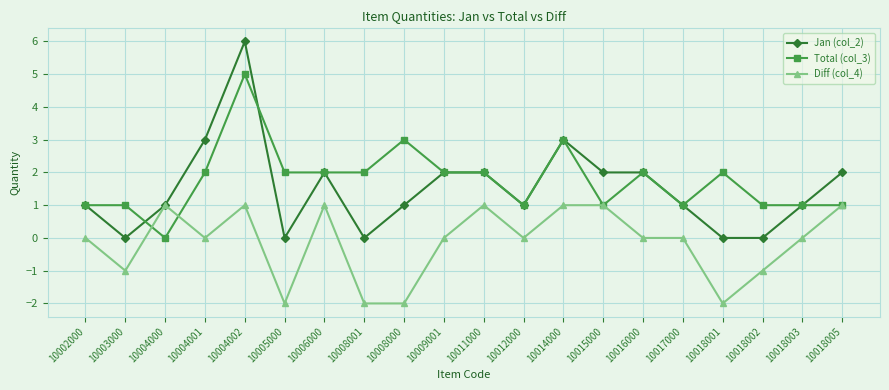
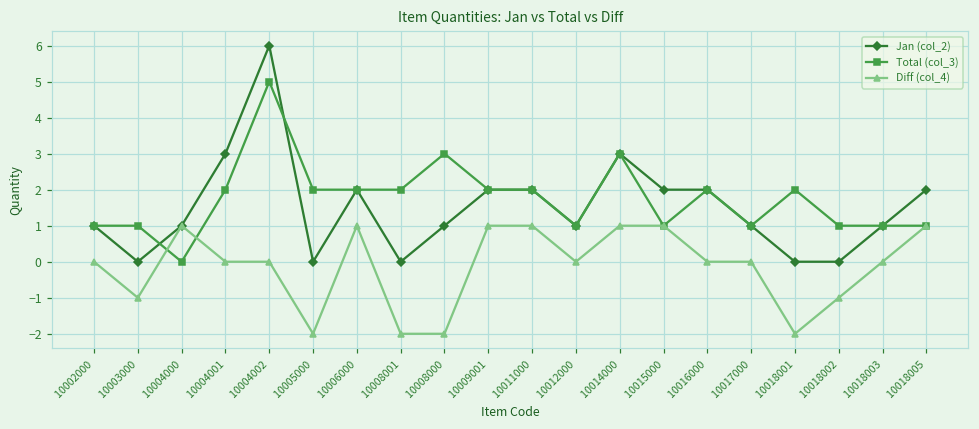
Diff (col_4), 10004002: 1 -> 0
Diff (col_4), 10009001: 0 -> 1
